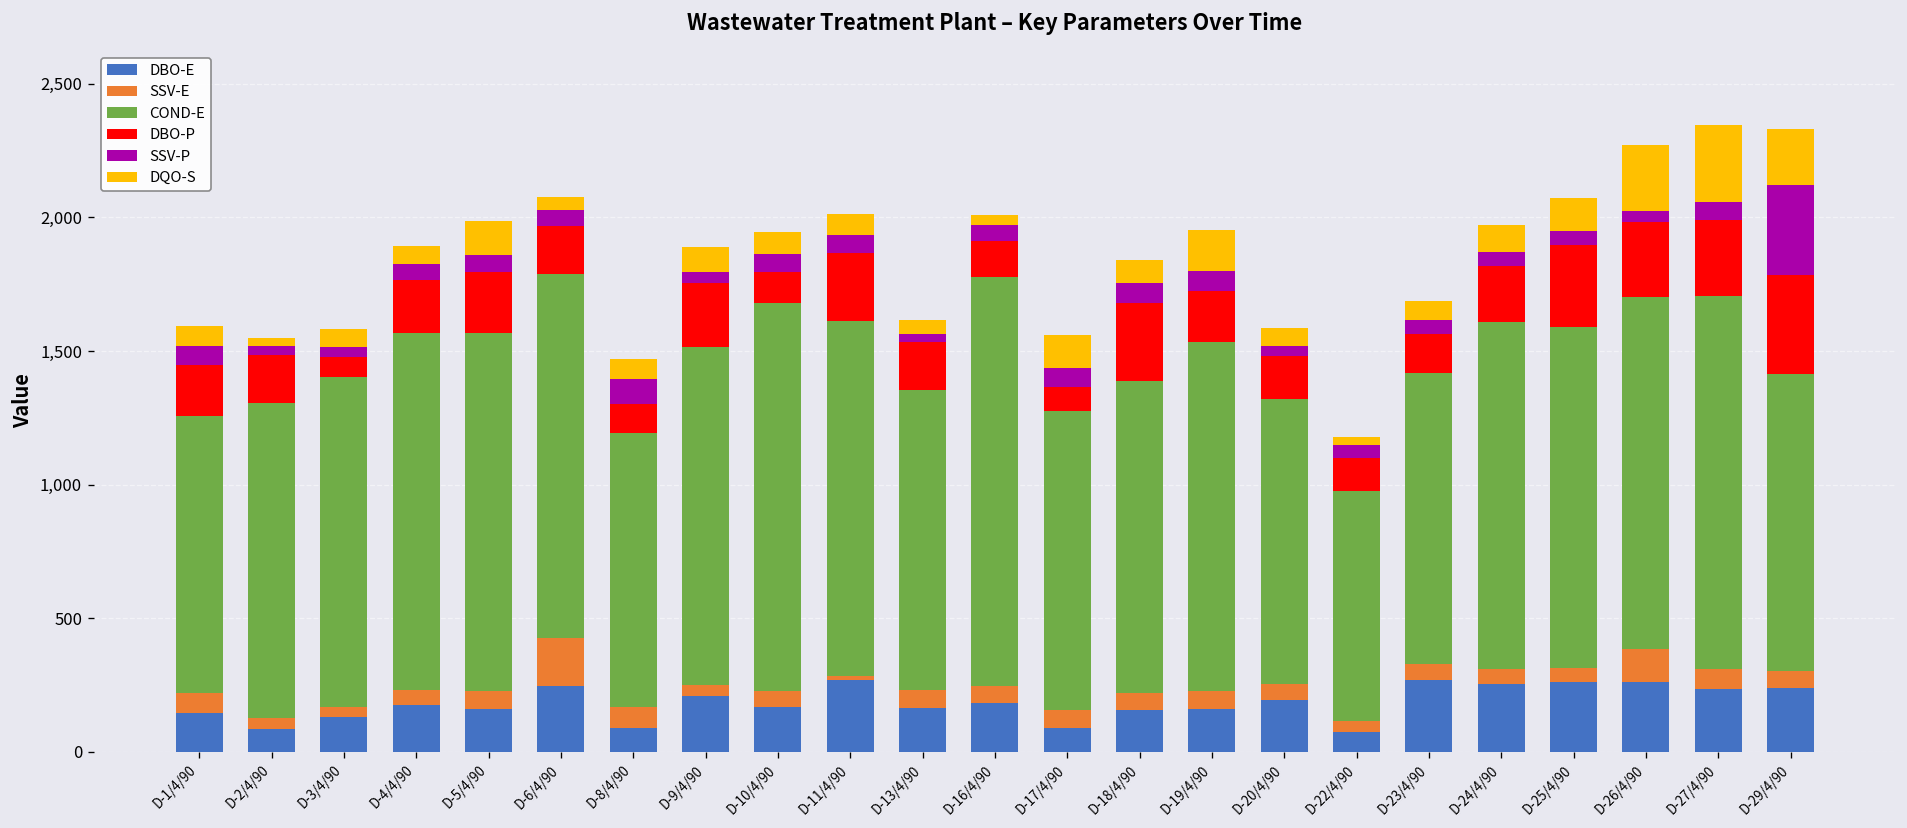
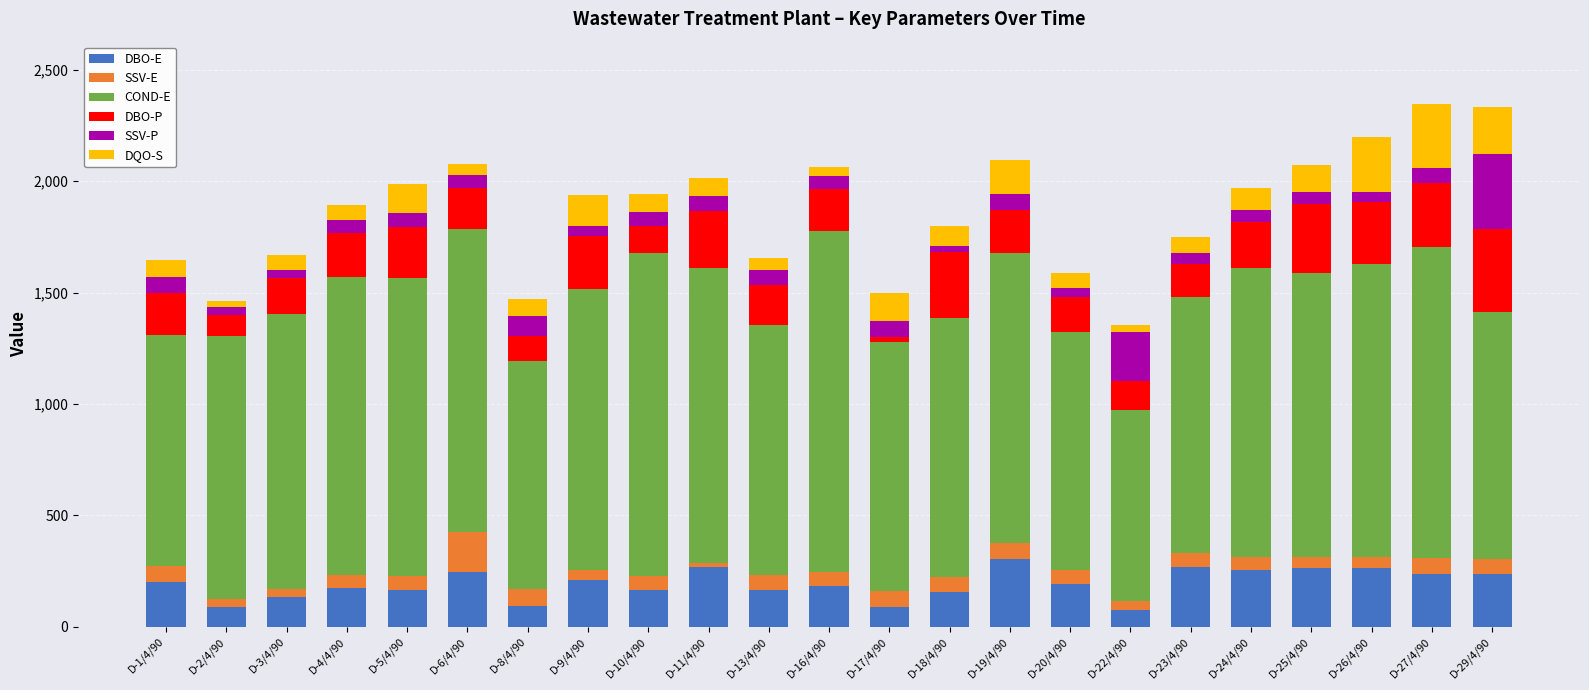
DBO-E, D-1/4/90: 150 -> 200
DBO-P, D-2/4/90: 180 -> 100
DBO-P, D-3/4/90: 70 -> 160
DQO-S, D-9/4/90: 90 -> 140
SSV-P, D-13/4/90: 30 -> 70
DBO-P, D-16/4/90: 140 -> 190
DBO-P, D-17/4/90: 90 -> 20
SSV-P, D-18/4/90: 70 -> 30
DBO-E, D-19/4/90: 160 -> 300
SSV-P, D-22/4/90: 50 -> 220
COND-E, D-23/4/90: 1,090 -> 1,150
SSV-E, D-26/4/90: 120 -> 50
